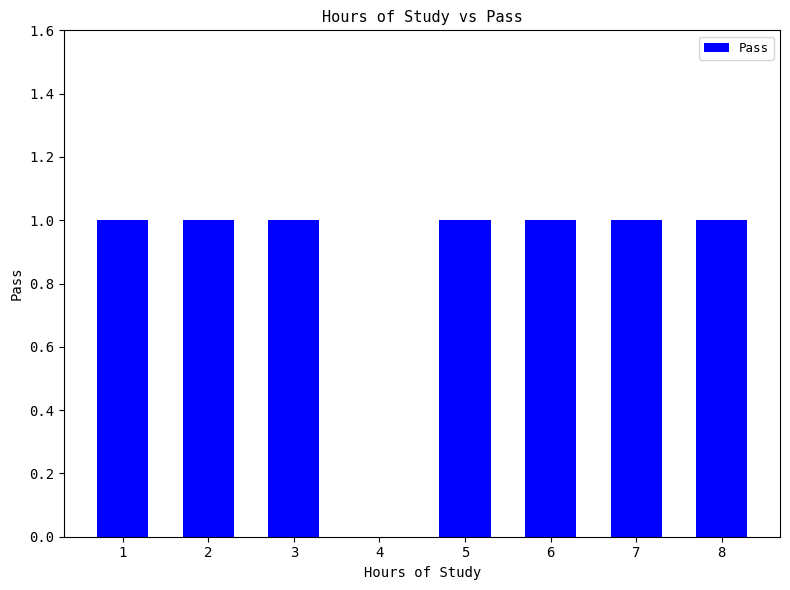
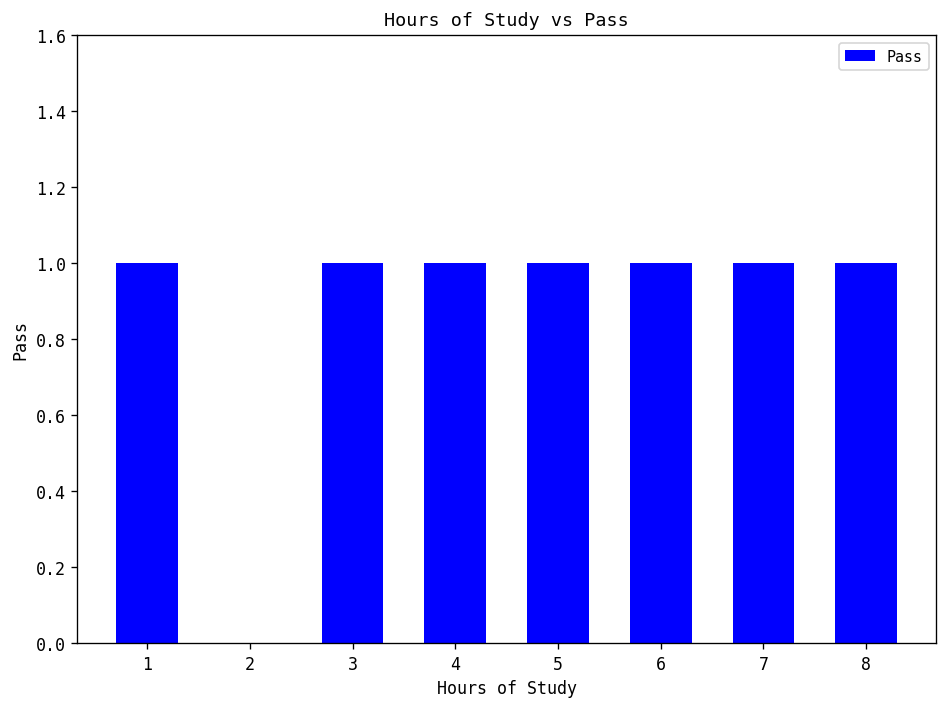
2: 1 -> 0
4: 0 -> 1
